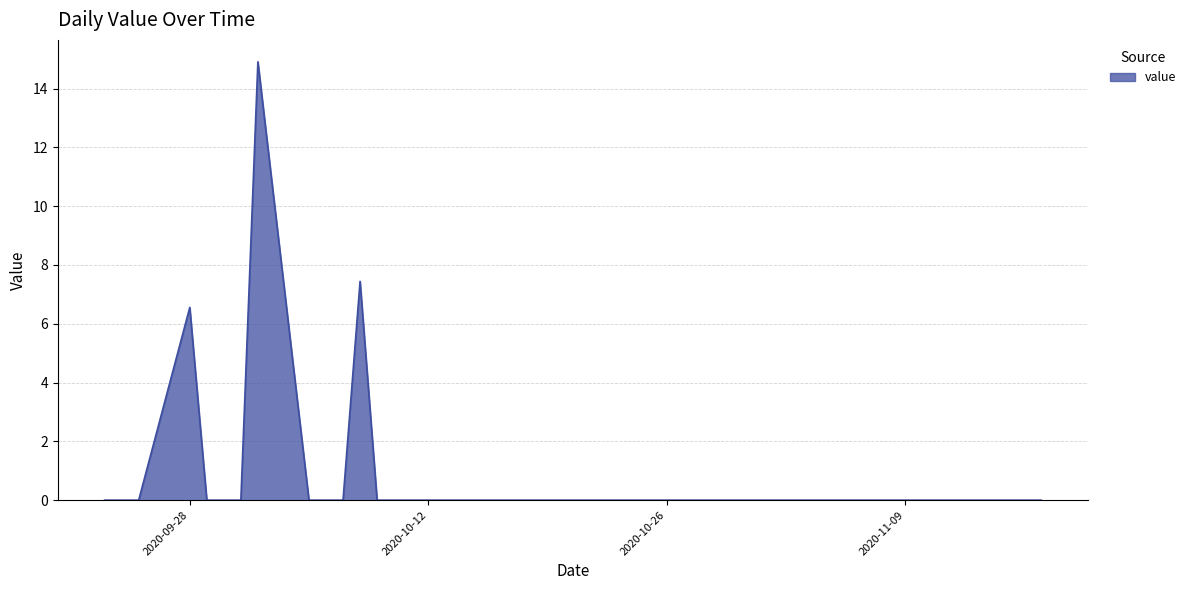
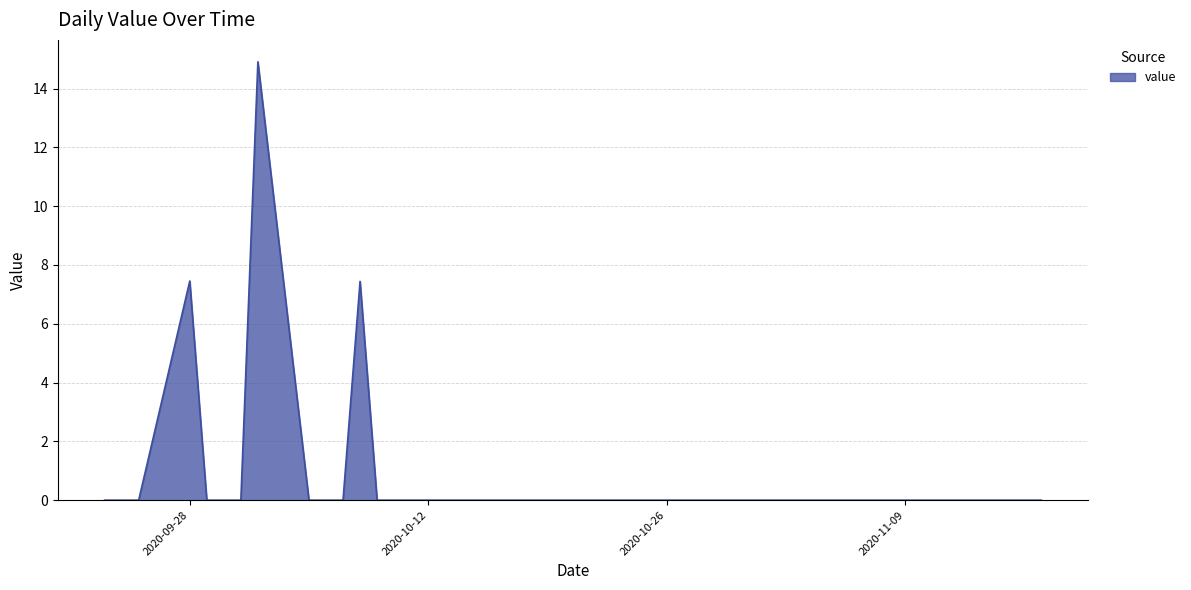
2020-09-28: 6.6 -> 7.5
